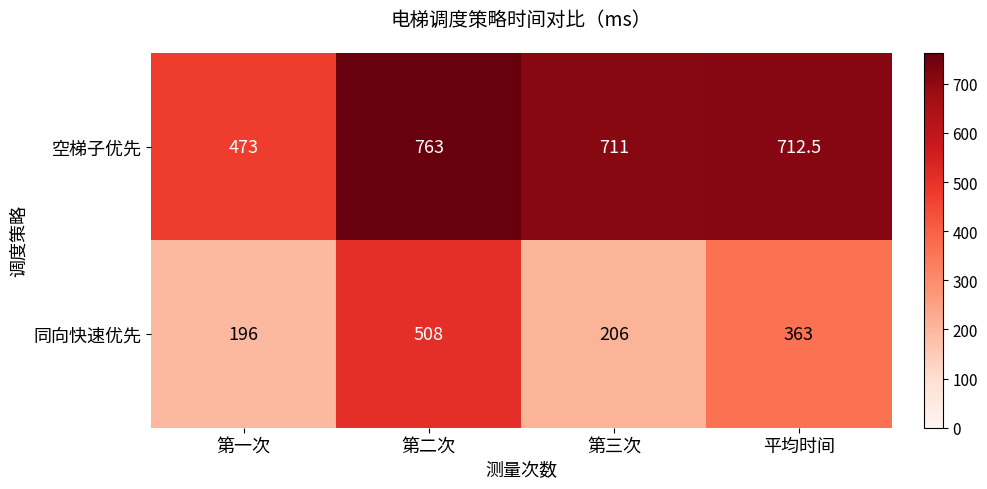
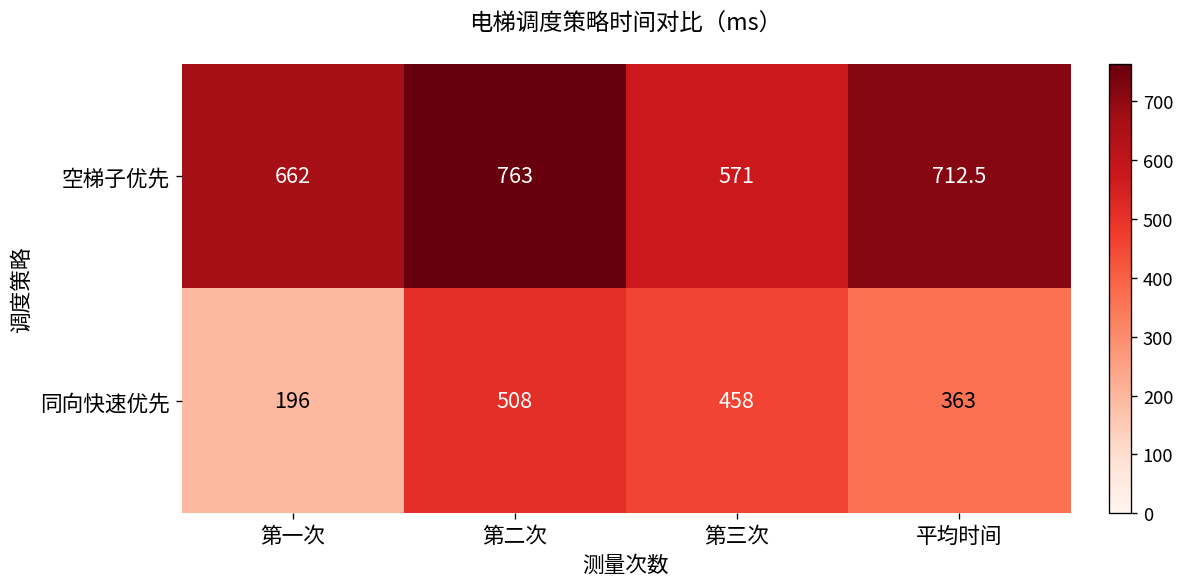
空梯子优先, 第一次: 473 -> 662
空梯子优先, 第三次: 711 -> 571
同向快速优先, 第三次: 206 -> 458
